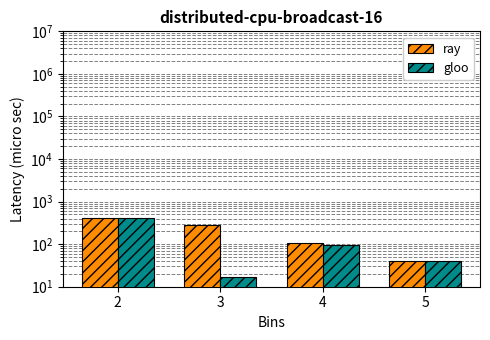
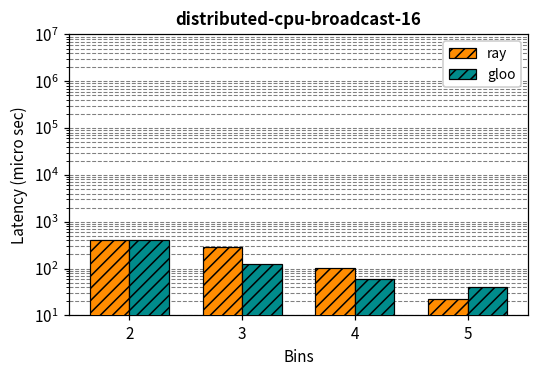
gloo, 3: 17 -> 130
gloo, 4: 100 -> 60
ray, 5: 40 -> 20
